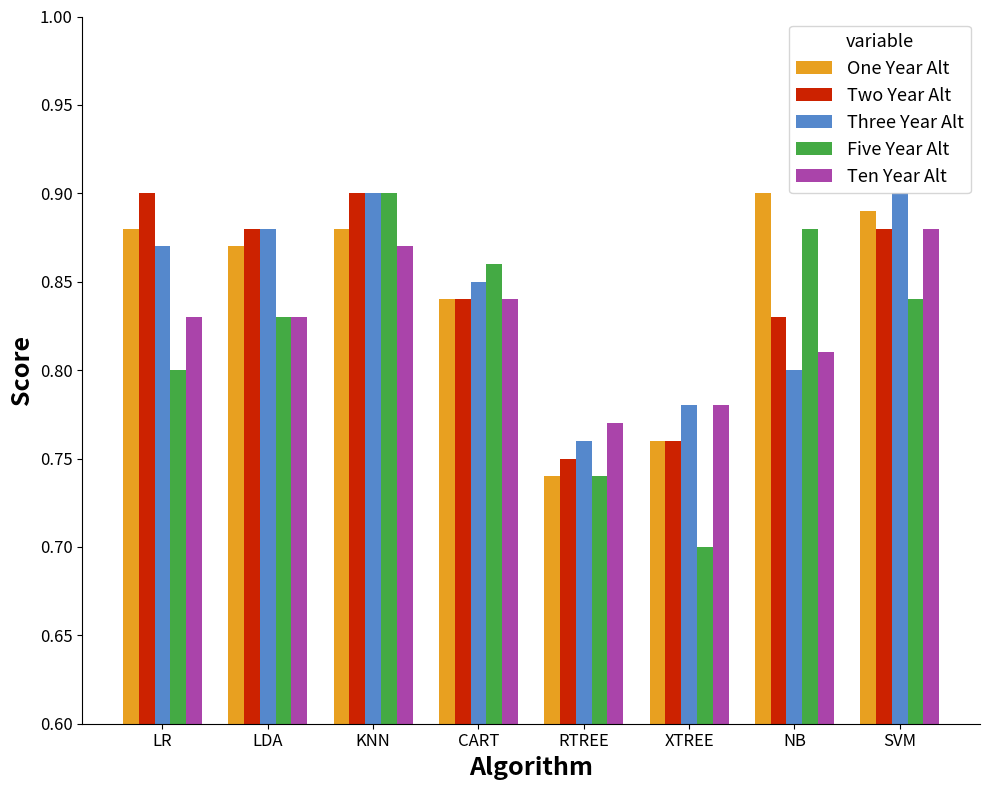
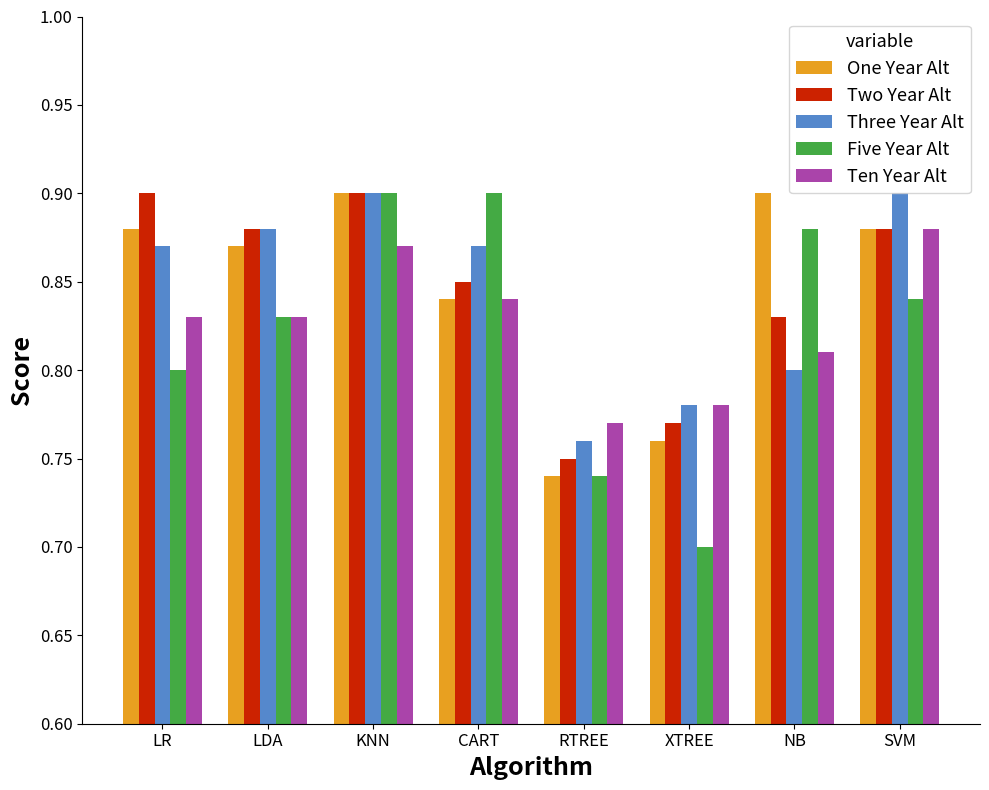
One Year Alt, KNN: 0.88 -> 0.90
Two Year Alt, CART: 0.84 -> 0.85
Three Year Alt, CART: 0.85 -> 0.87
Five Year Alt, CART: 0.86 -> 0.90
Two Year Alt, XTREE: 0.76 -> 0.77
One Year Alt, SVM: 0.89 -> 0.88
